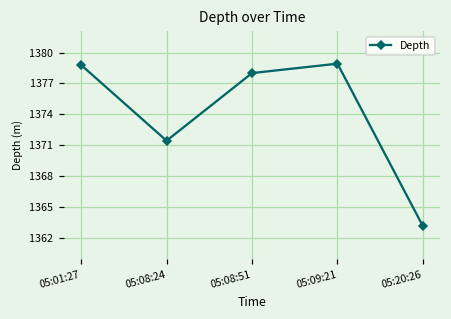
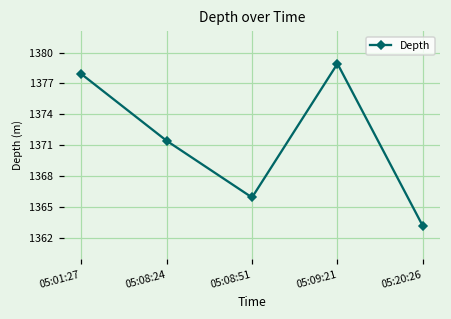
05:01:27: 1379 -> 1378
05:08:51: 1378 -> 1366
